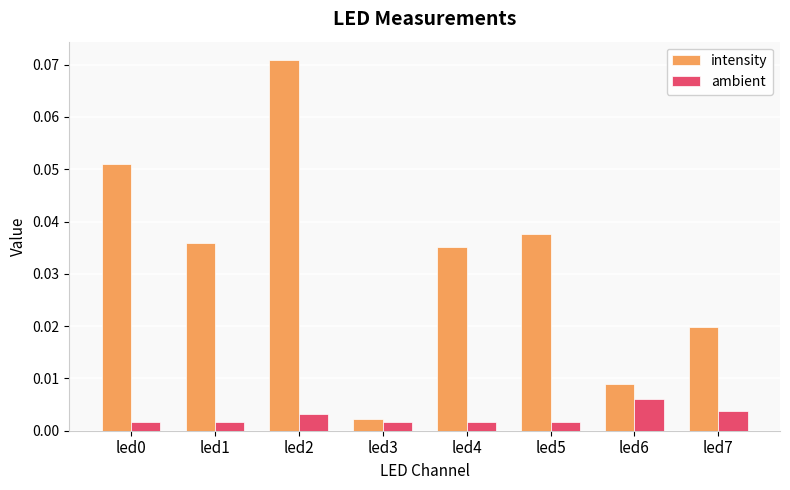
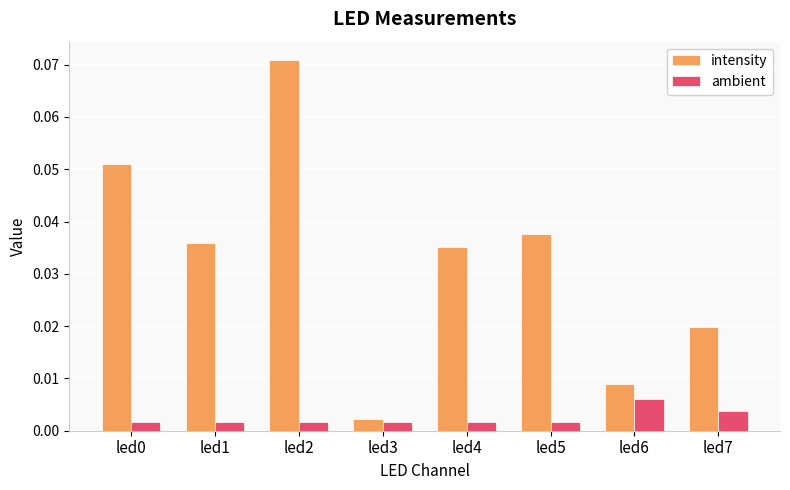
ambient, led2: 0.003 -> 0.002
